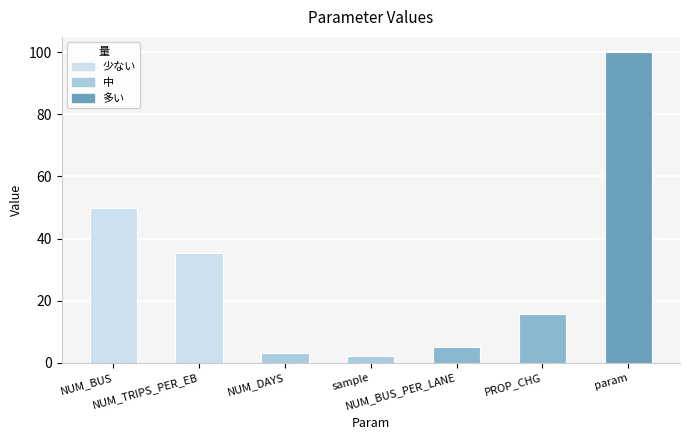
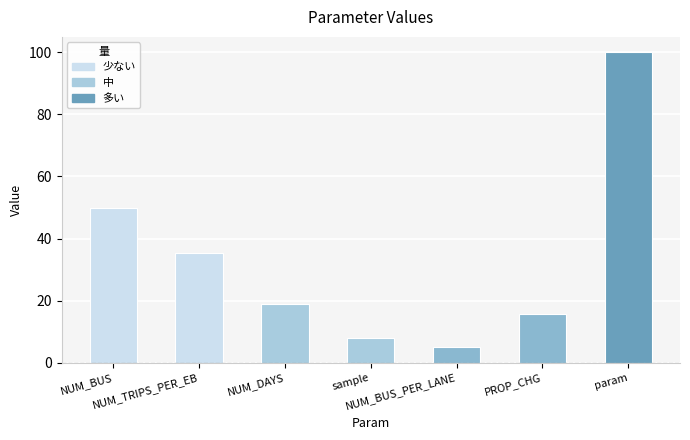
NUM_DAYS: 3 -> 19
sample: 2 -> 8
